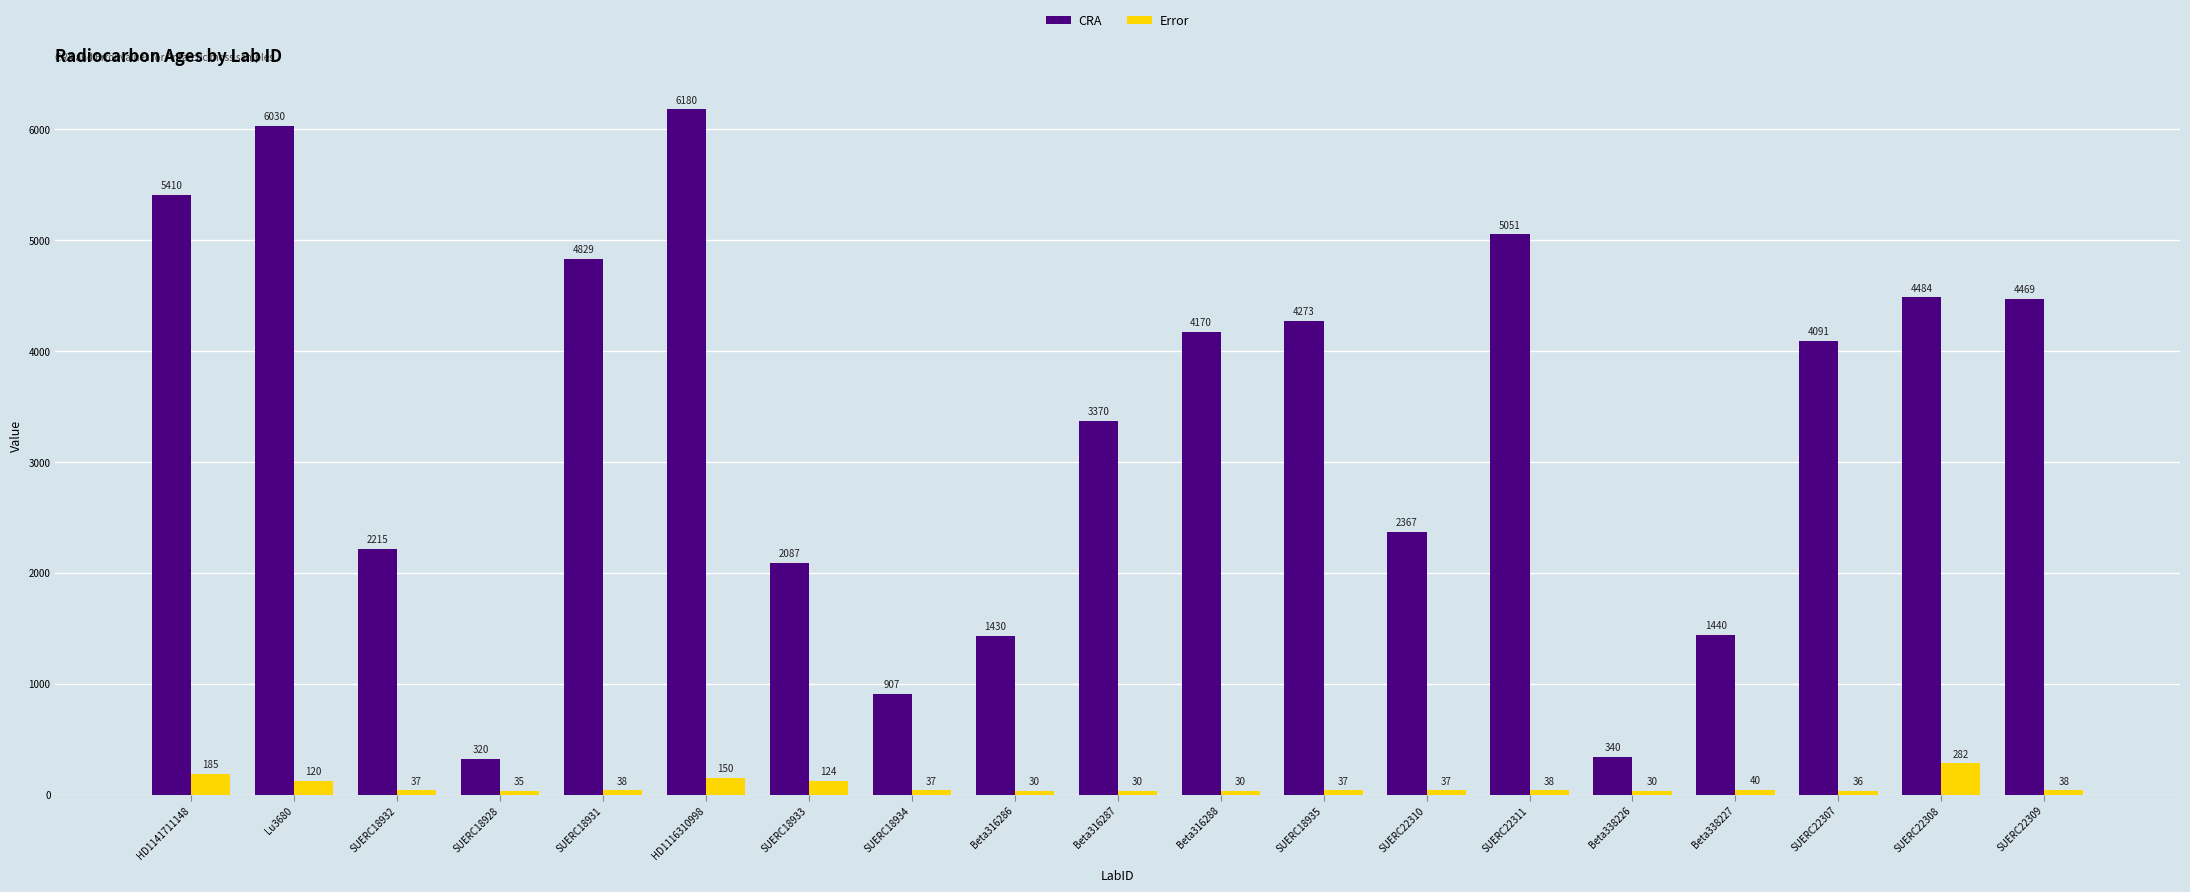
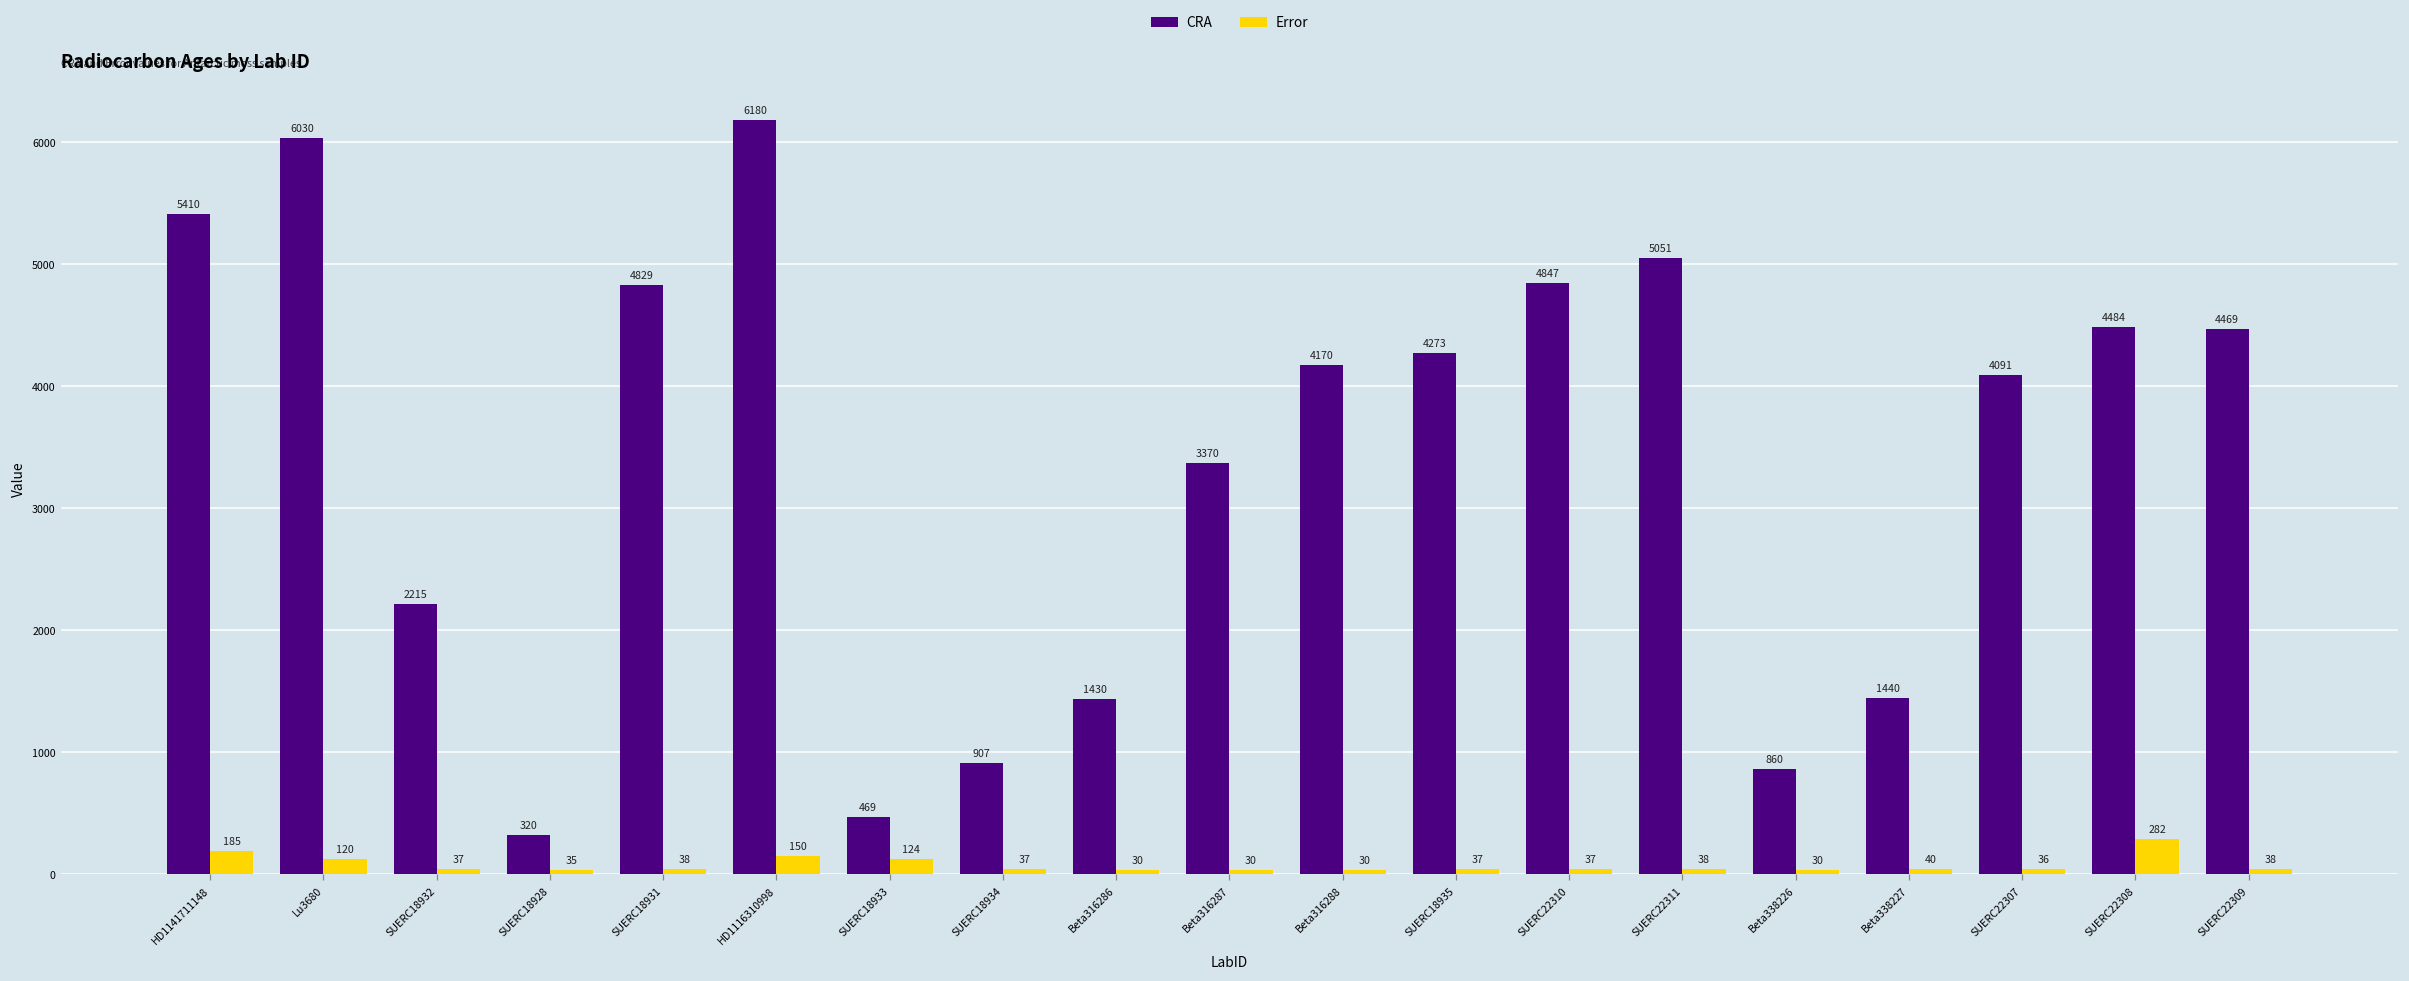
CRA, SUERC18933: 2087 -> 469
CRA, SUERC22310: 2367 -> 4847
CRA, Beta338226: 340 -> 860
